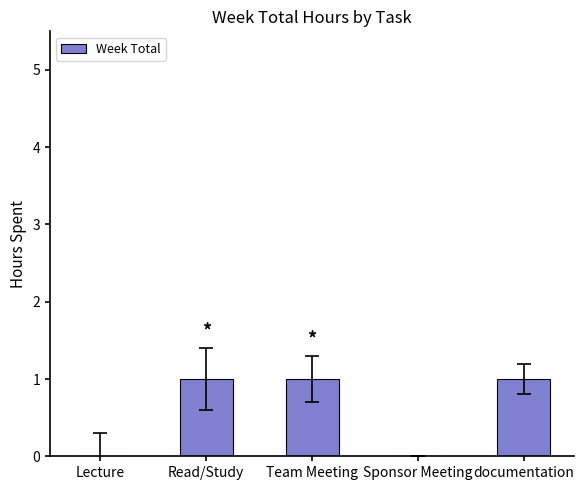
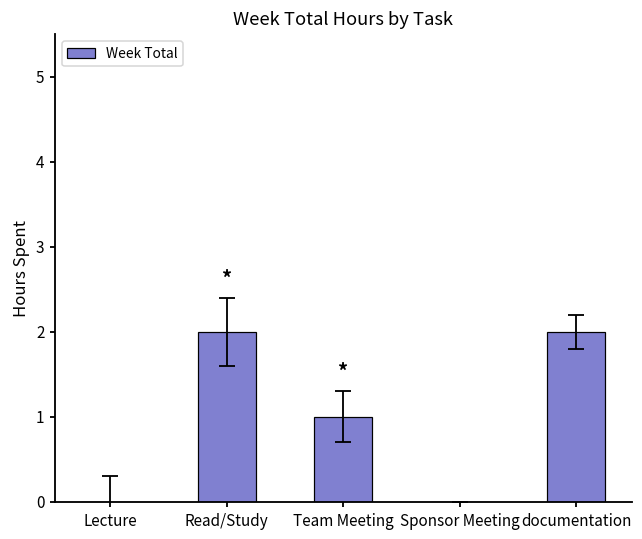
Week Total, Read/Study: 1 -> 2
Week Total, documentation: 1 -> 2
